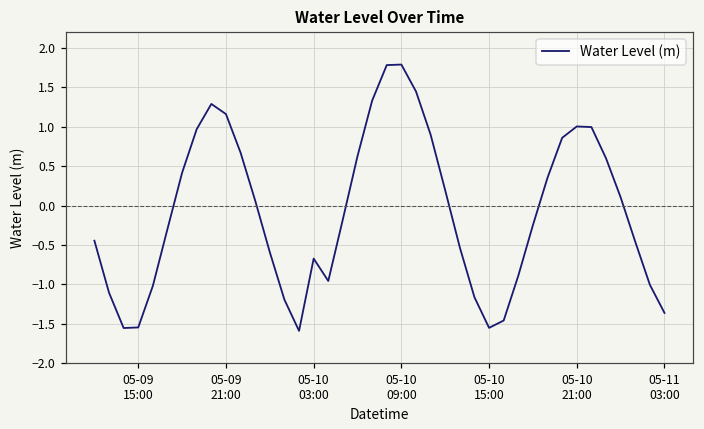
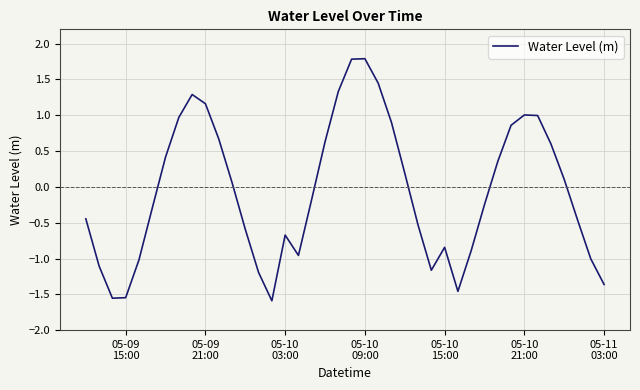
05-10 15:00: -1.6 -> -0.8
